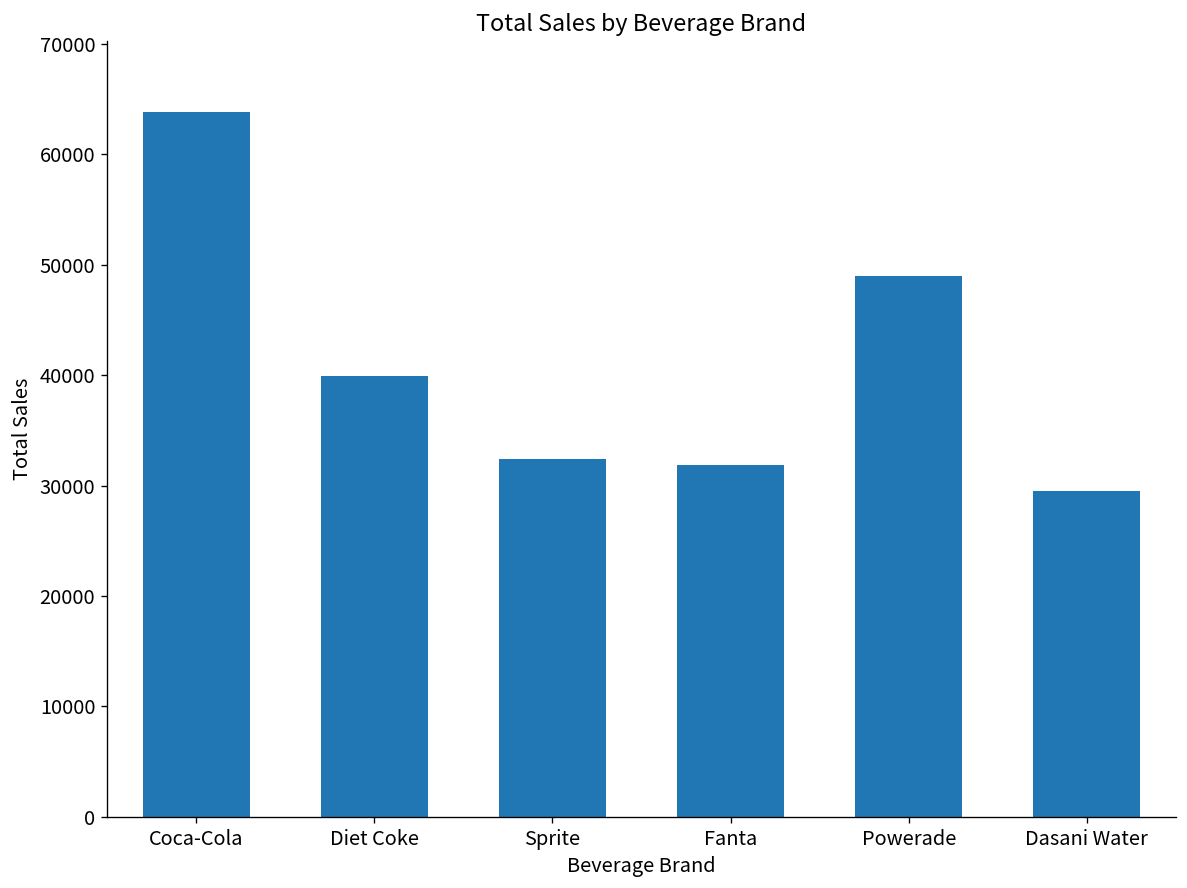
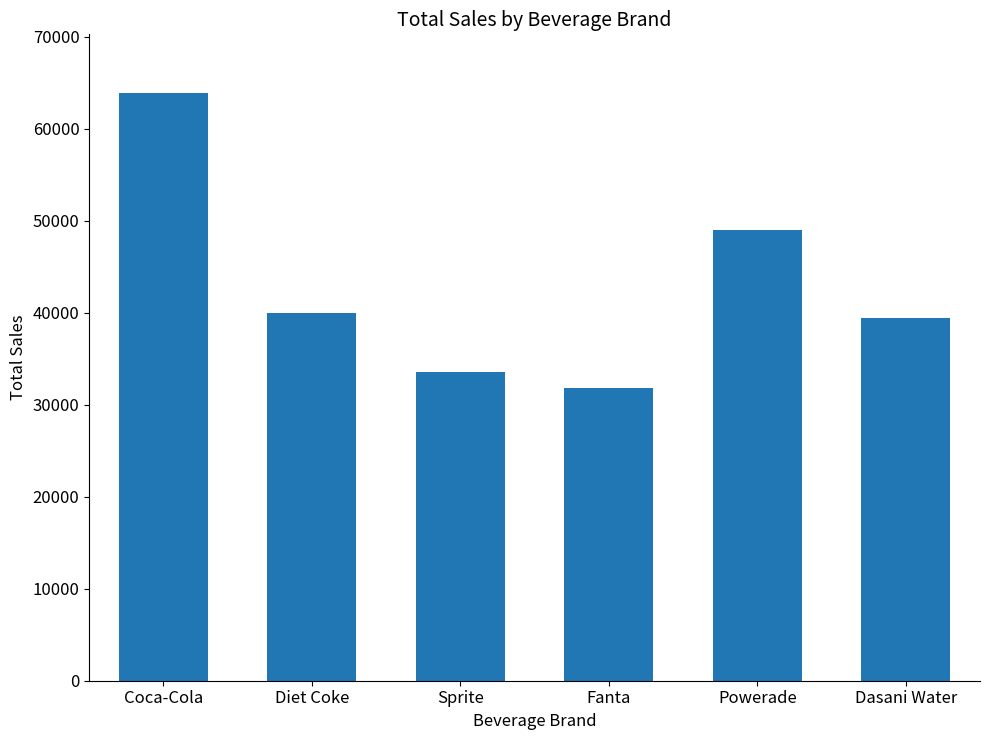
Sprite: 32000 -> 34000
Dasani Water: 30000 -> 39000
